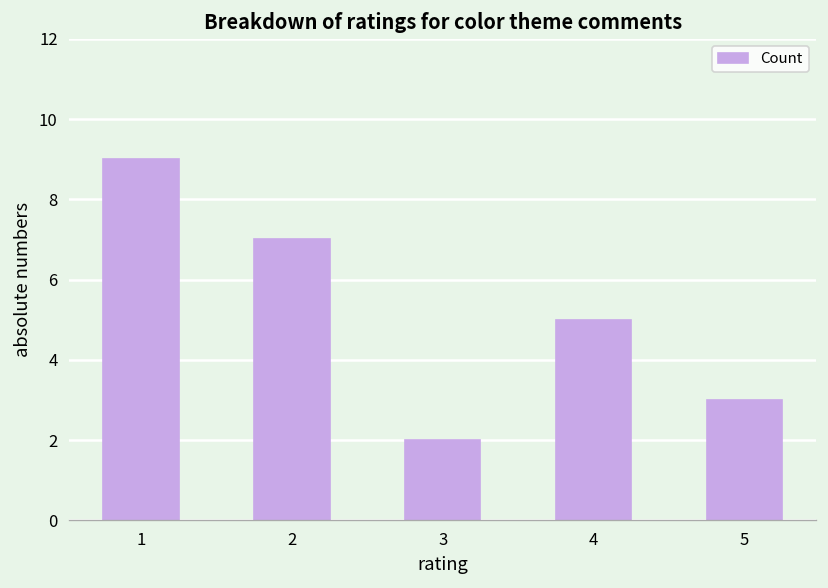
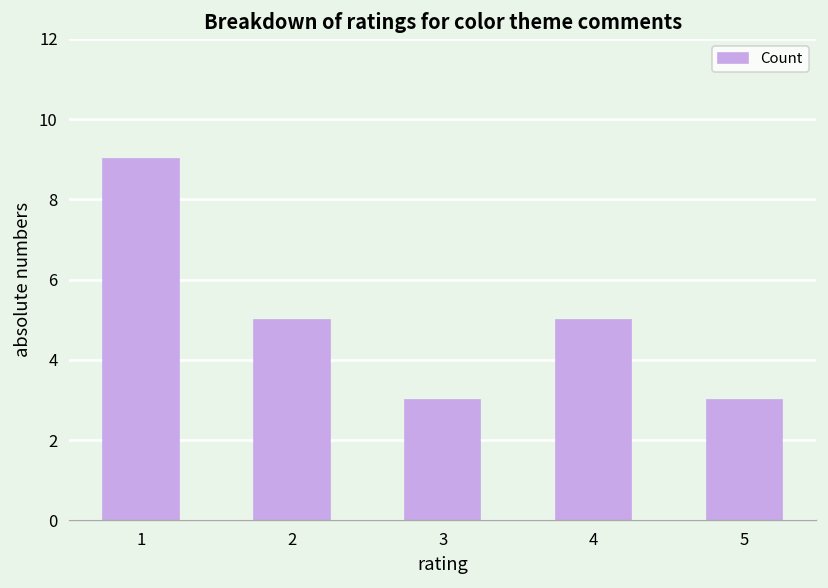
2: 7 -> 5
3: 2 -> 3
